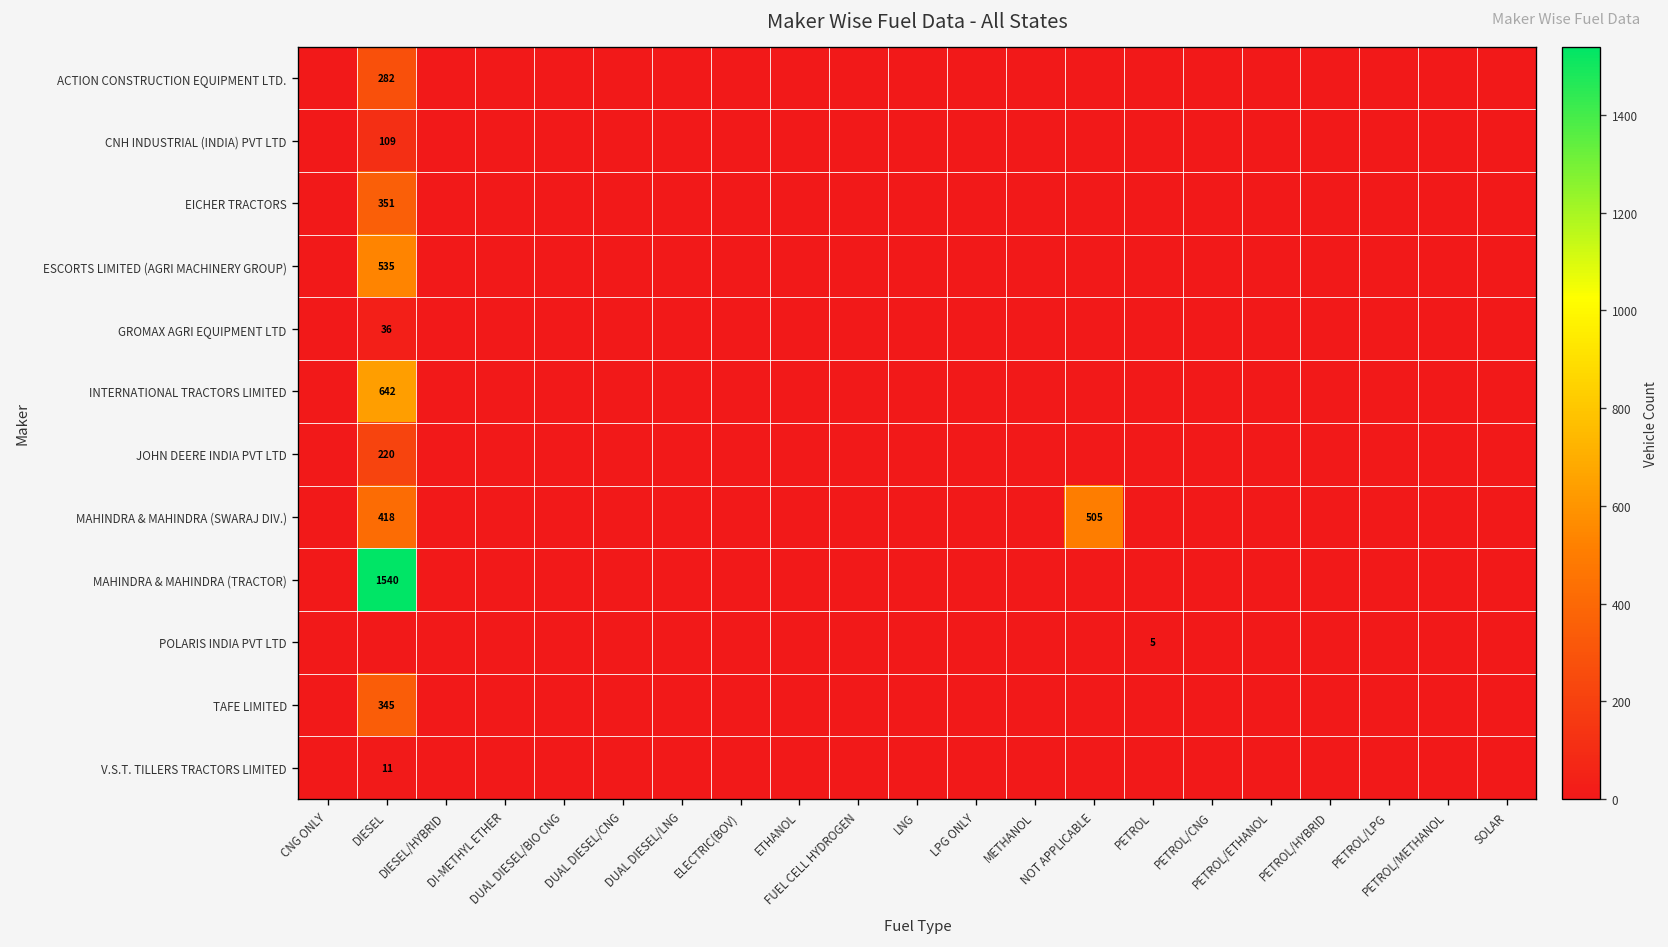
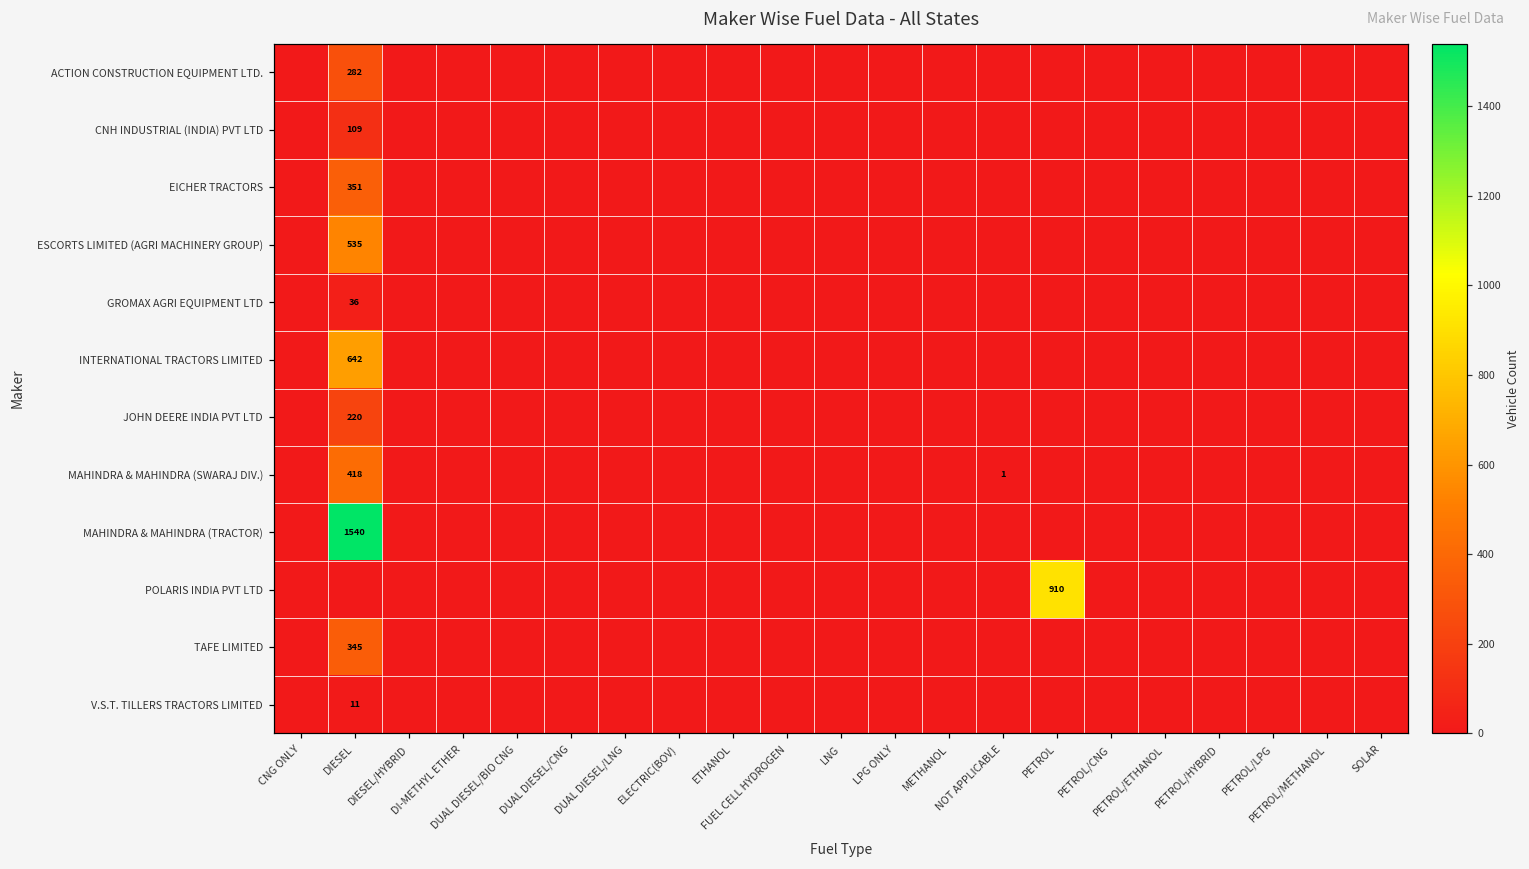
MAHINDRA & MAHINDRA (SWARAJ DIV.), NOT APPLICABLE: 505 -> 1
POLARIS INDIA PVT LTD, PETROL: 5 -> 910
